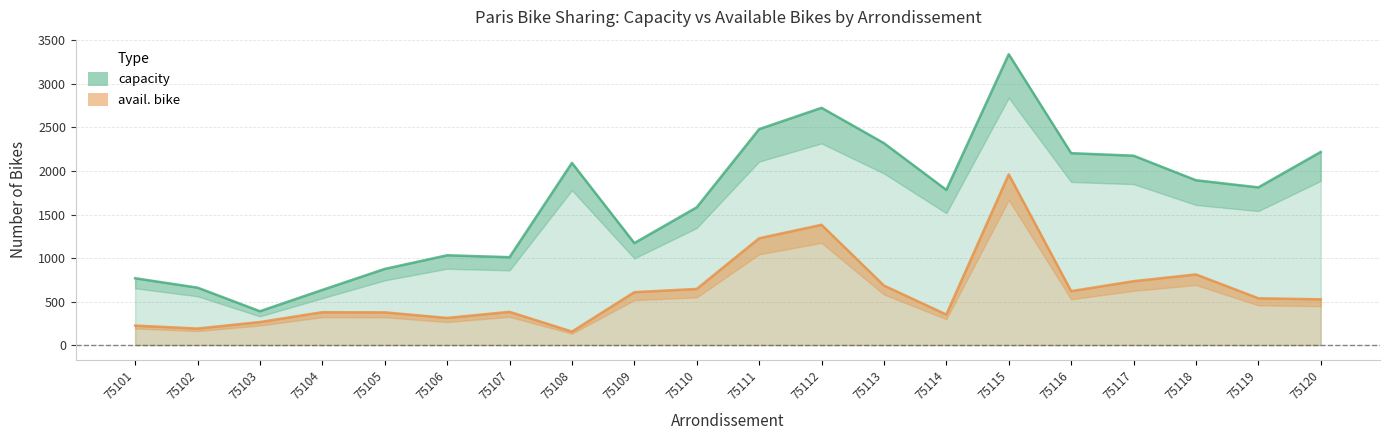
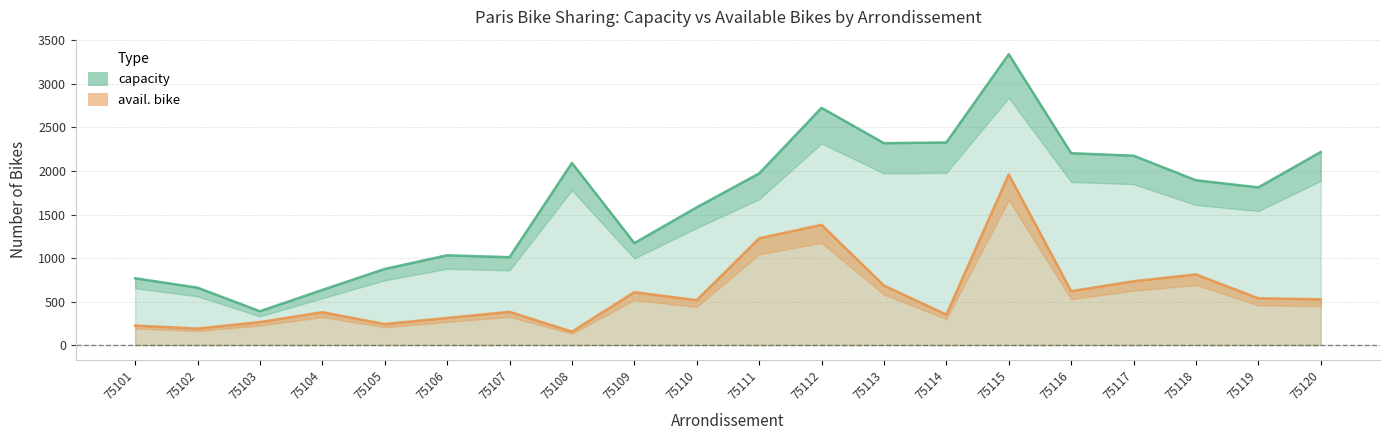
avail. bike, 75105: 400 -> 200
avail. bike, 75110: 600 -> 500
capacity, 75111: 2500 -> 2000
capacity, 75114: 1800 -> 2300
